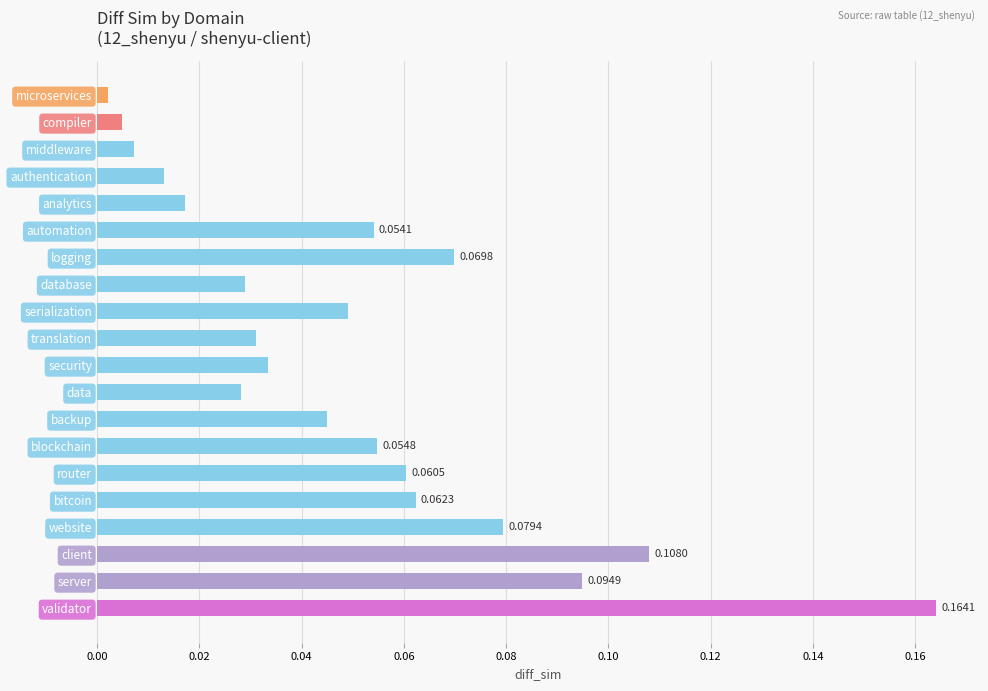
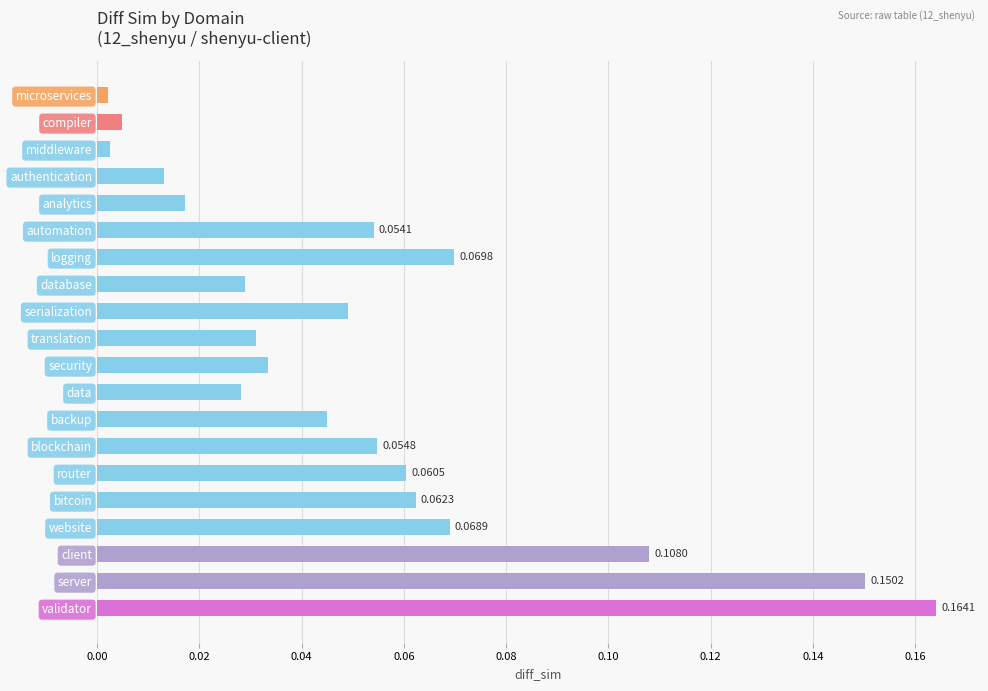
middleware: 0.007 -> 0.002
website: 0.0794 -> 0.0689
server: 0.0949 -> 0.1502
